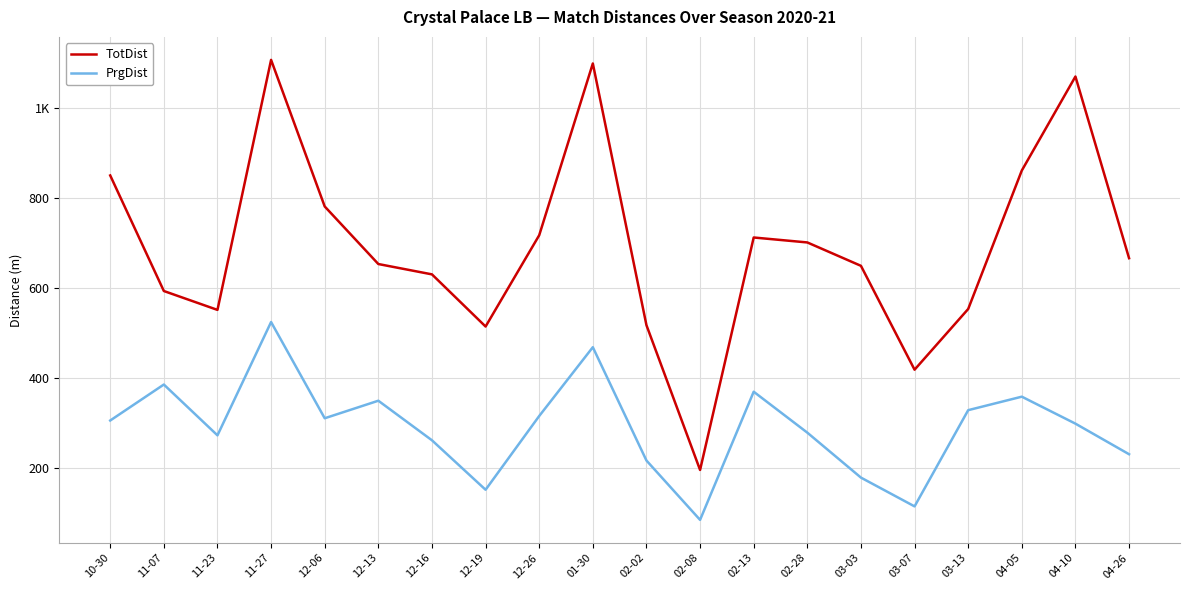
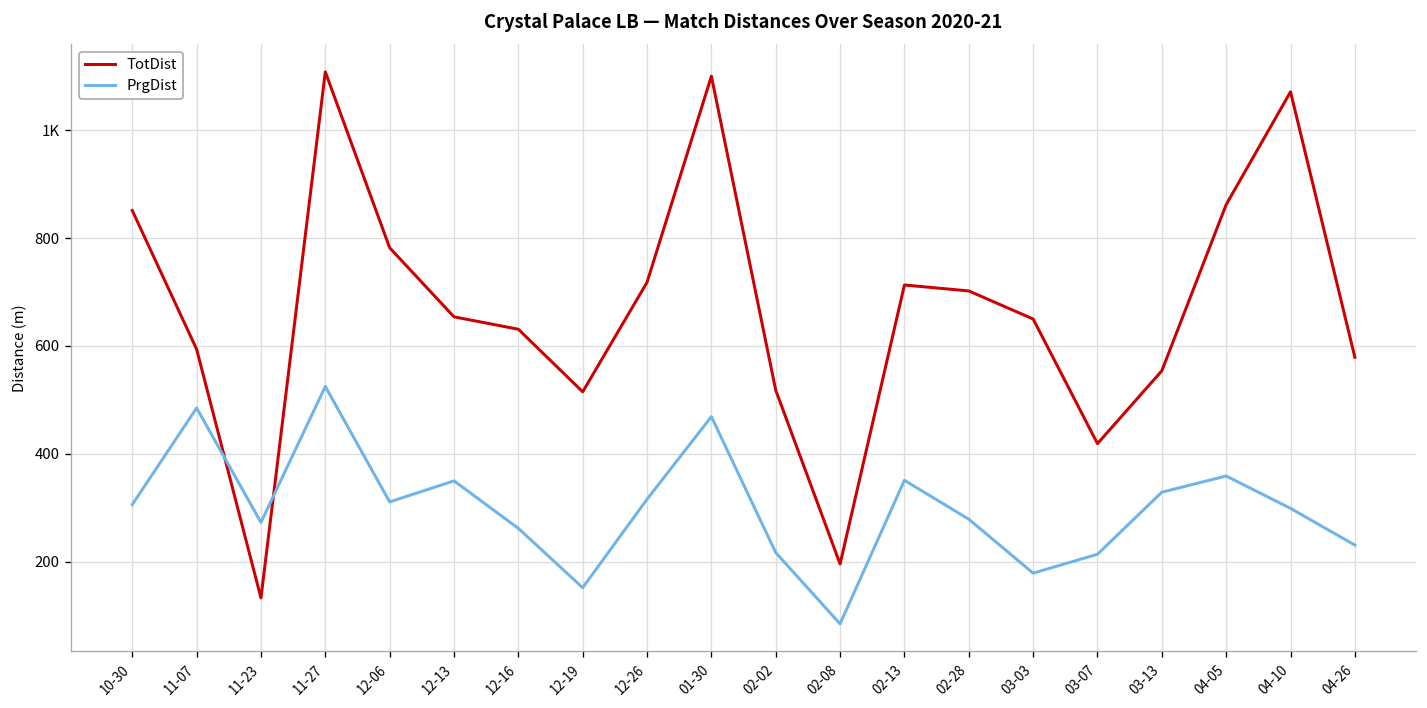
PrgDist, 11-07: 390 -> 490
TotDist, 11-23: 550 -> 130
PrgDist, 02-13: 370 -> 350
PrgDist, 03-07: 120 -> 210
TotDist, 04-26: 670 -> 580
